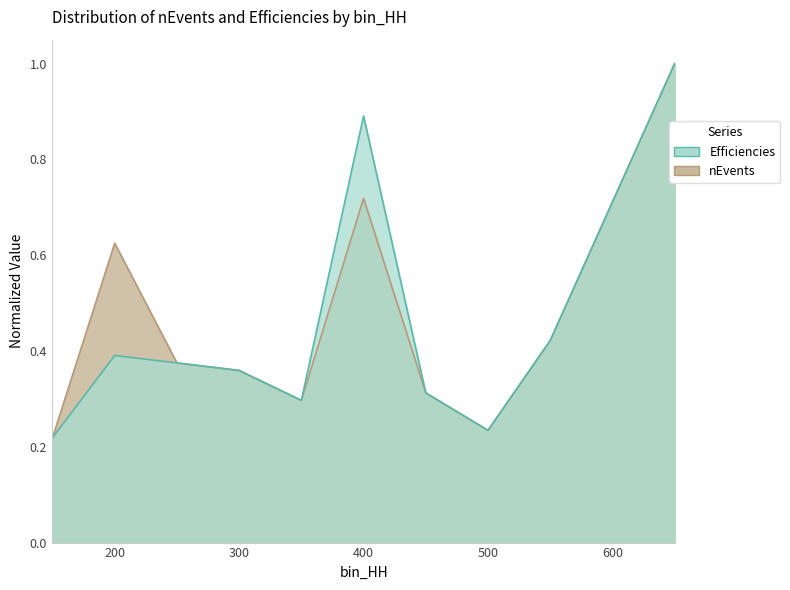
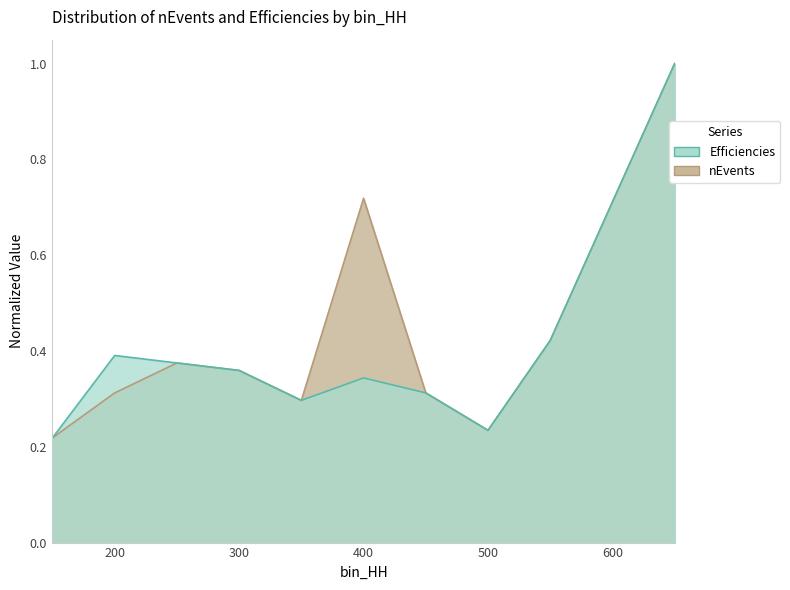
nEvents, 200: 0.63 -> 0.31
Efficiencies, 400: 0.89 -> 0.34
